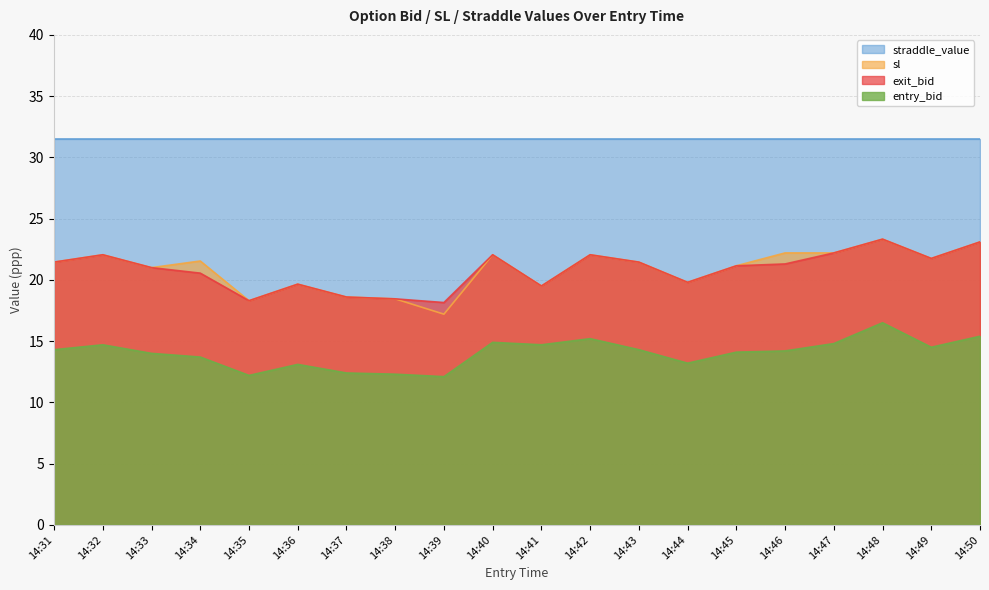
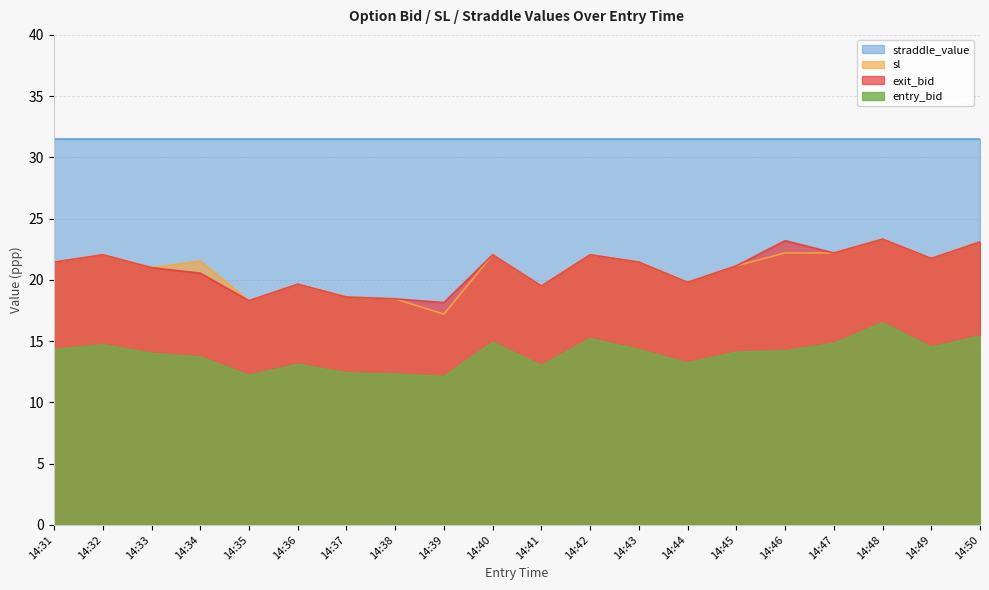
entry_bid, 14:41: 14.7 -> 13.0
exit_bid, 14:46: 21.3 -> 23.2
